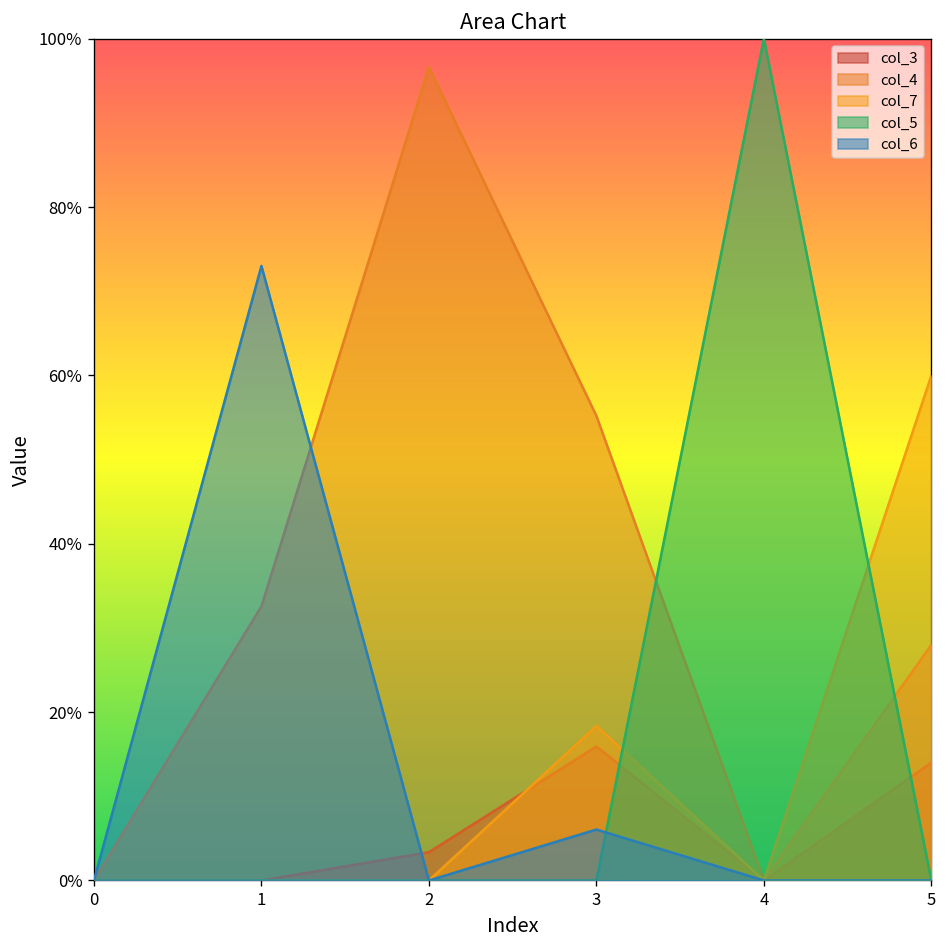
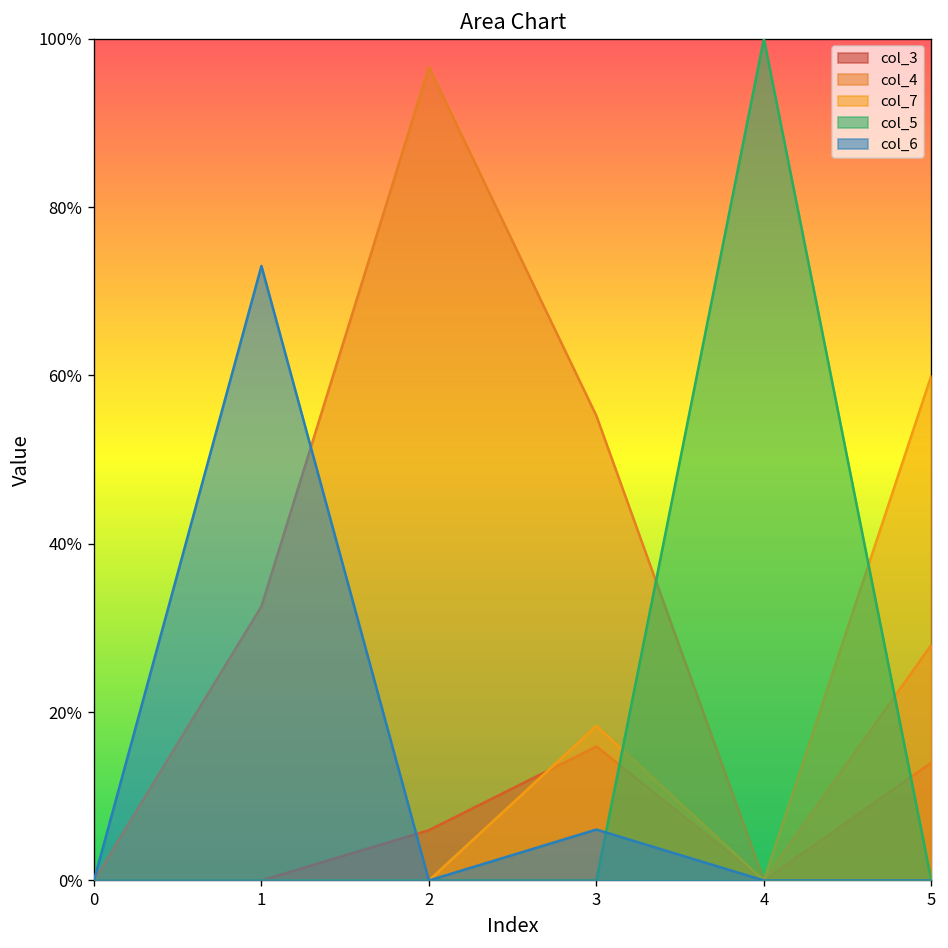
col_3, 2: 3% -> 6%
